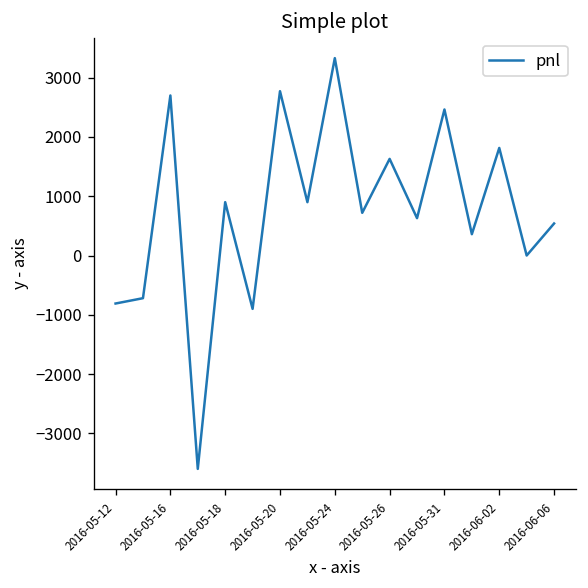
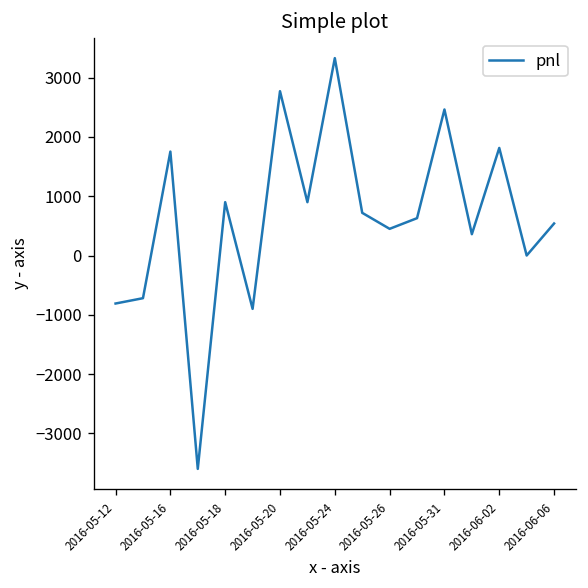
2016-05-16: 2700 -> 1800
2016-05-26: 1600 -> 500
